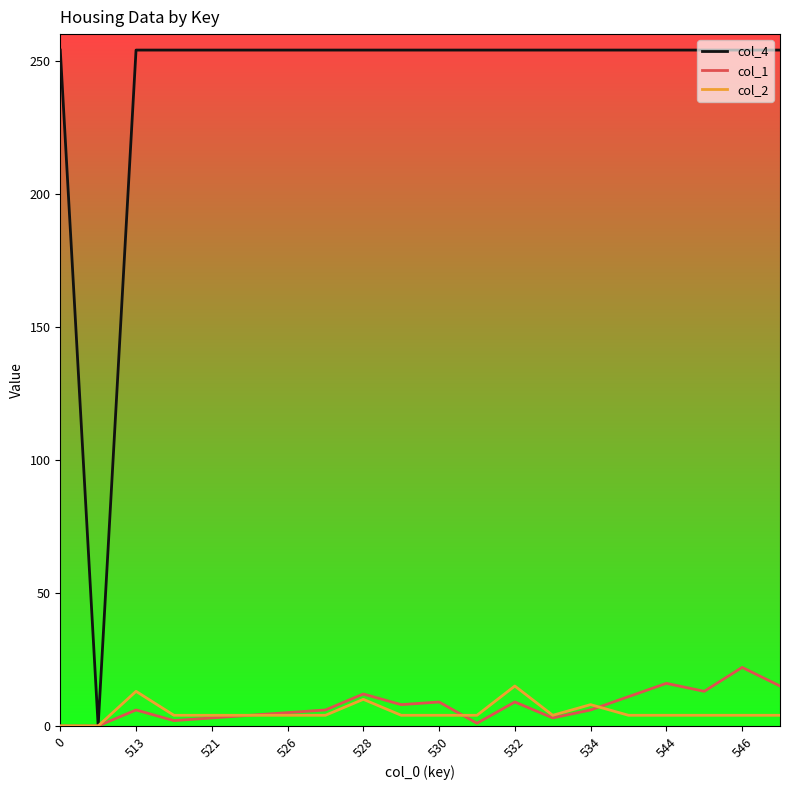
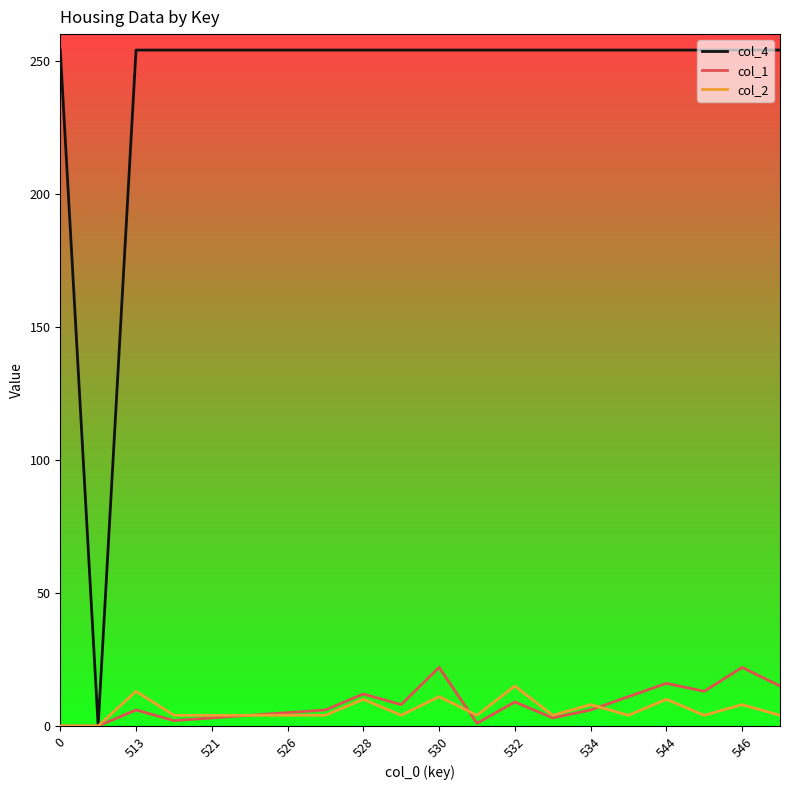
col_1, 530: 9 -> 22
col_2, 530: 4 -> 11
col_2, 544: 4 -> 10
col_2, 546: 4 -> 8
